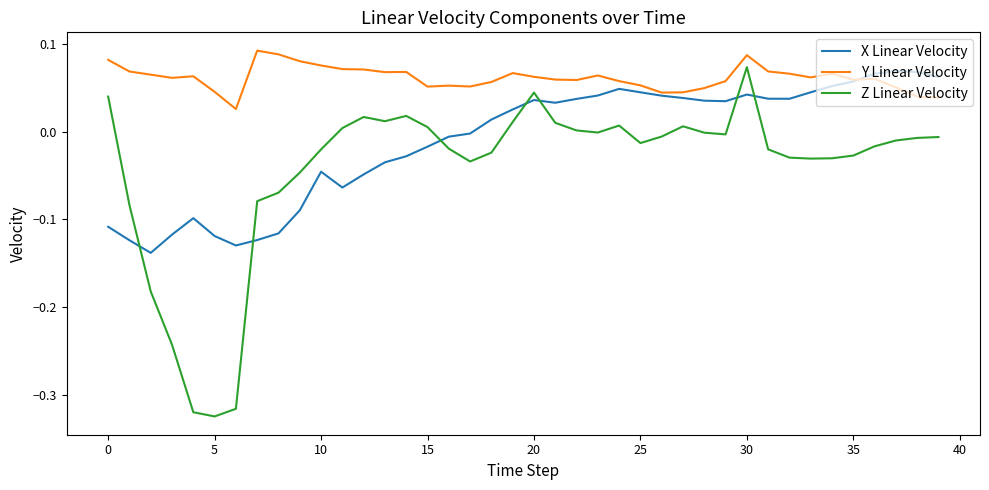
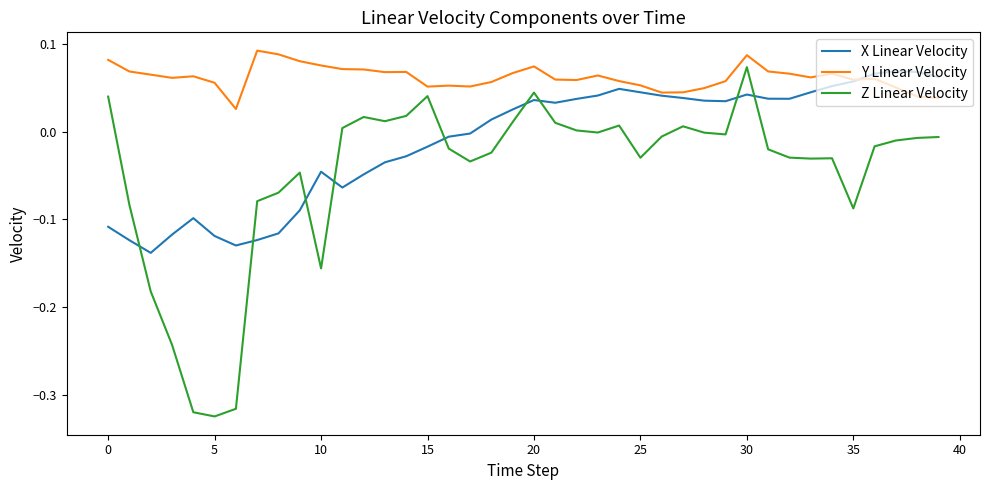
Y Linear Velocity, 5: 0.05 -> 0.06
Z Linear Velocity, 10: -0.02 -> -0.16
Z Linear Velocity, 15: 0.01 -> 0.04
Y Linear Velocity, 20: 0.06 -> 0.07
Z Linear Velocity, 25: -0.01 -> -0.03
Z Linear Velocity, 35: -0.03 -> -0.09
